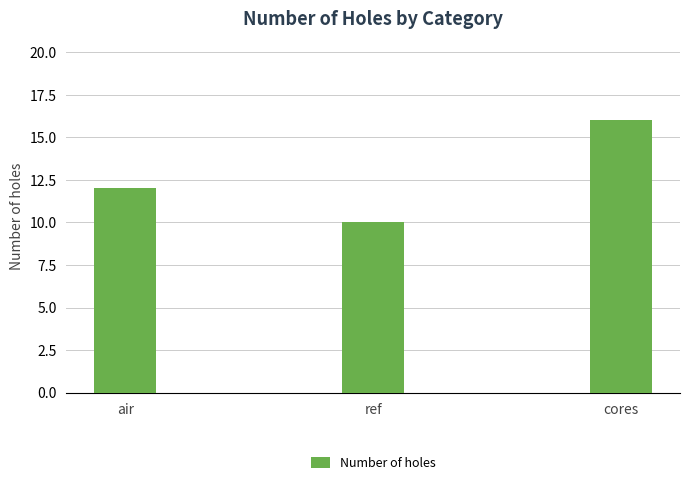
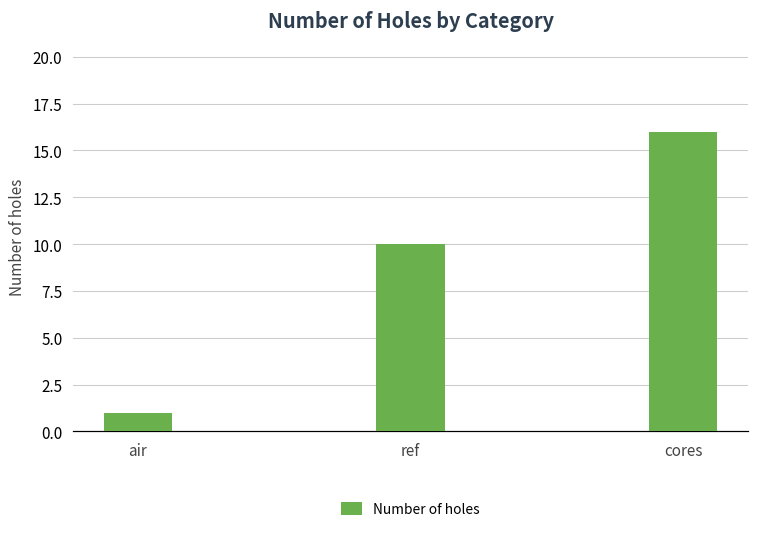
air: 12 -> 1
